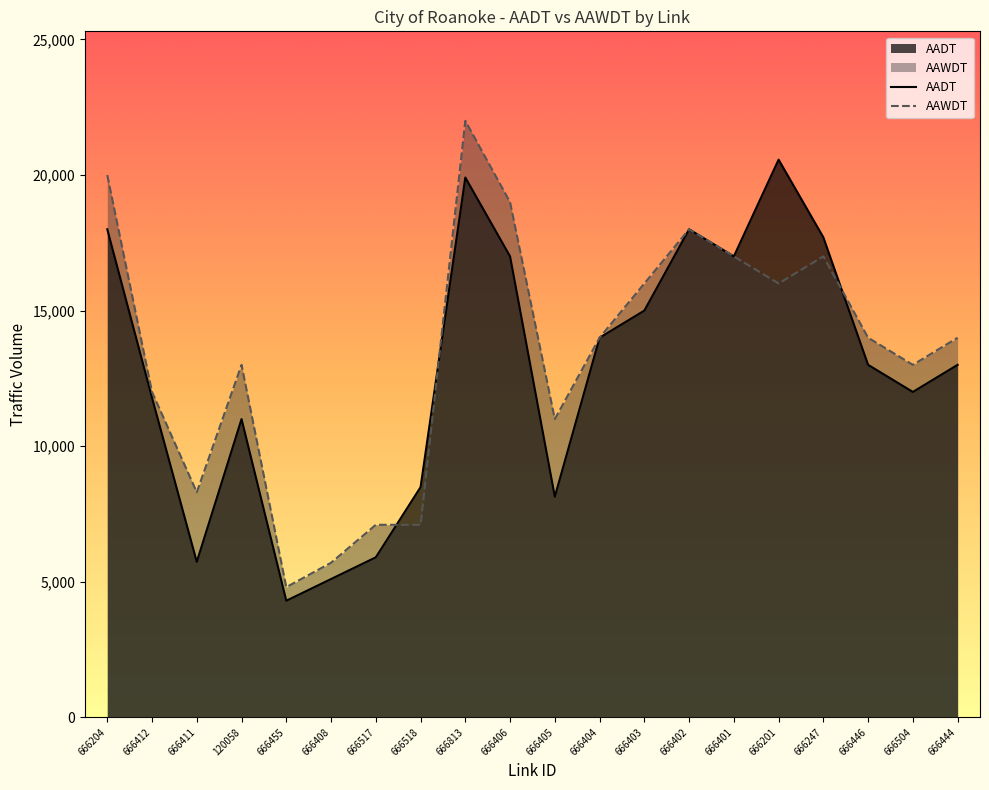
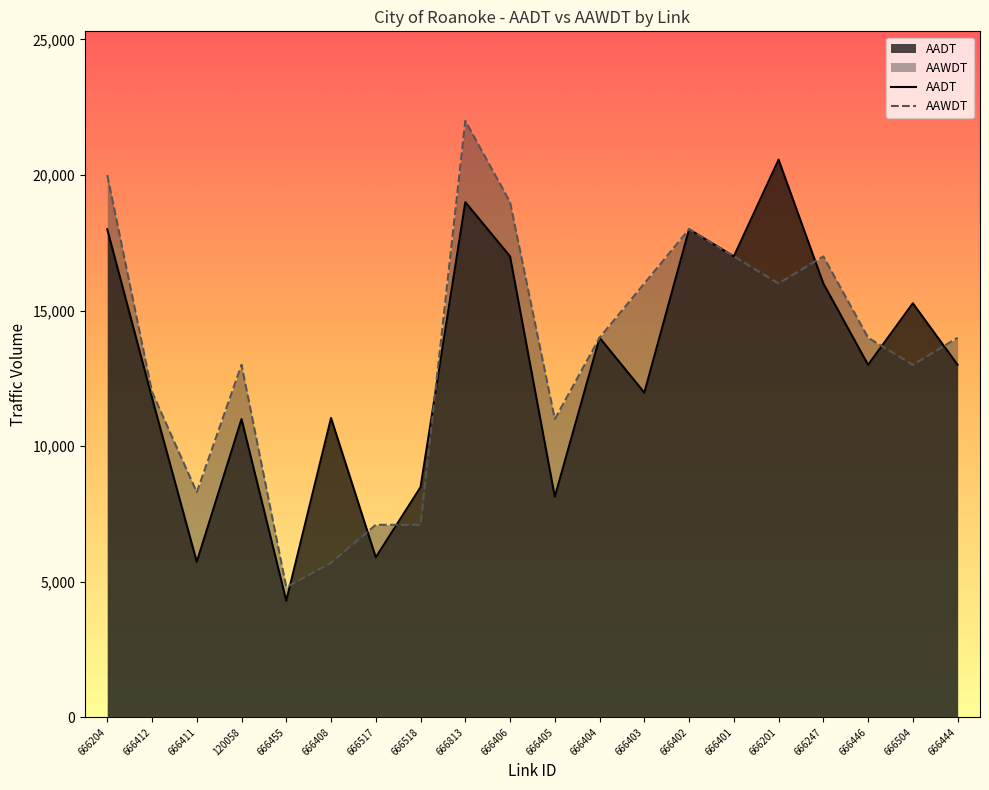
AADT, 666408: 5,100 -> 11,000
AADT, 666813: 19,900 -> 19,000
AADT, 666403: 15,000 -> 12,000
AADT, 666247: 17,700 -> 16,000
AADT, 666504: 12,000 -> 15,300
